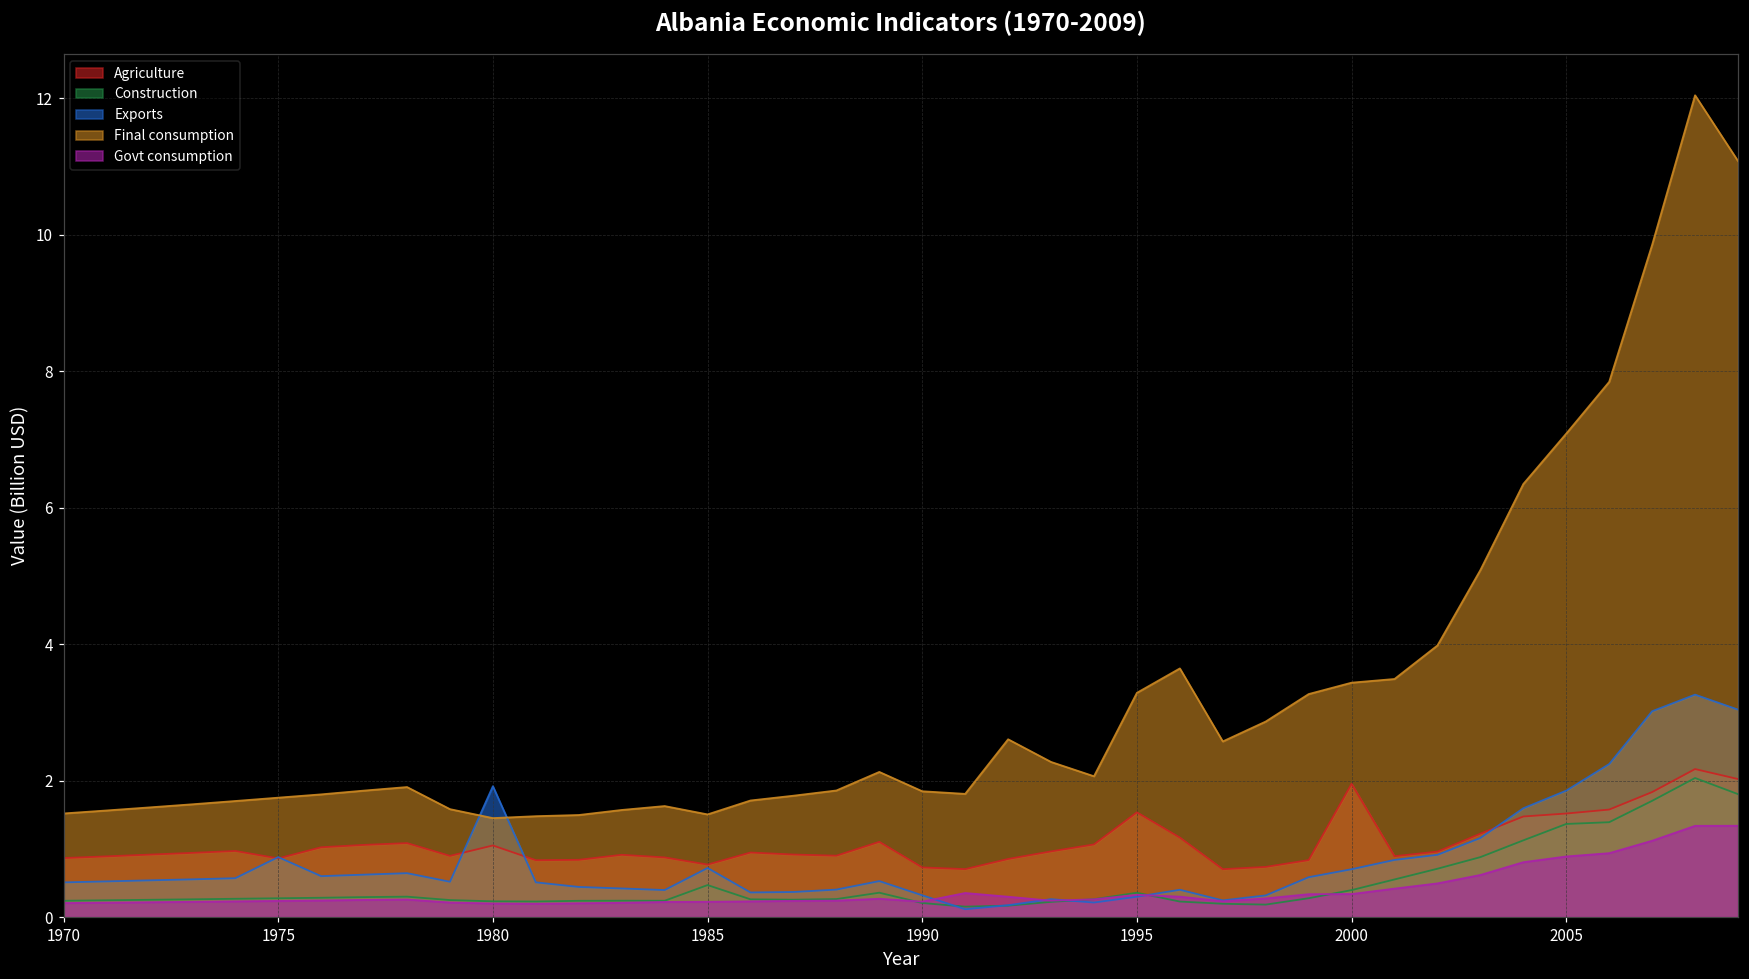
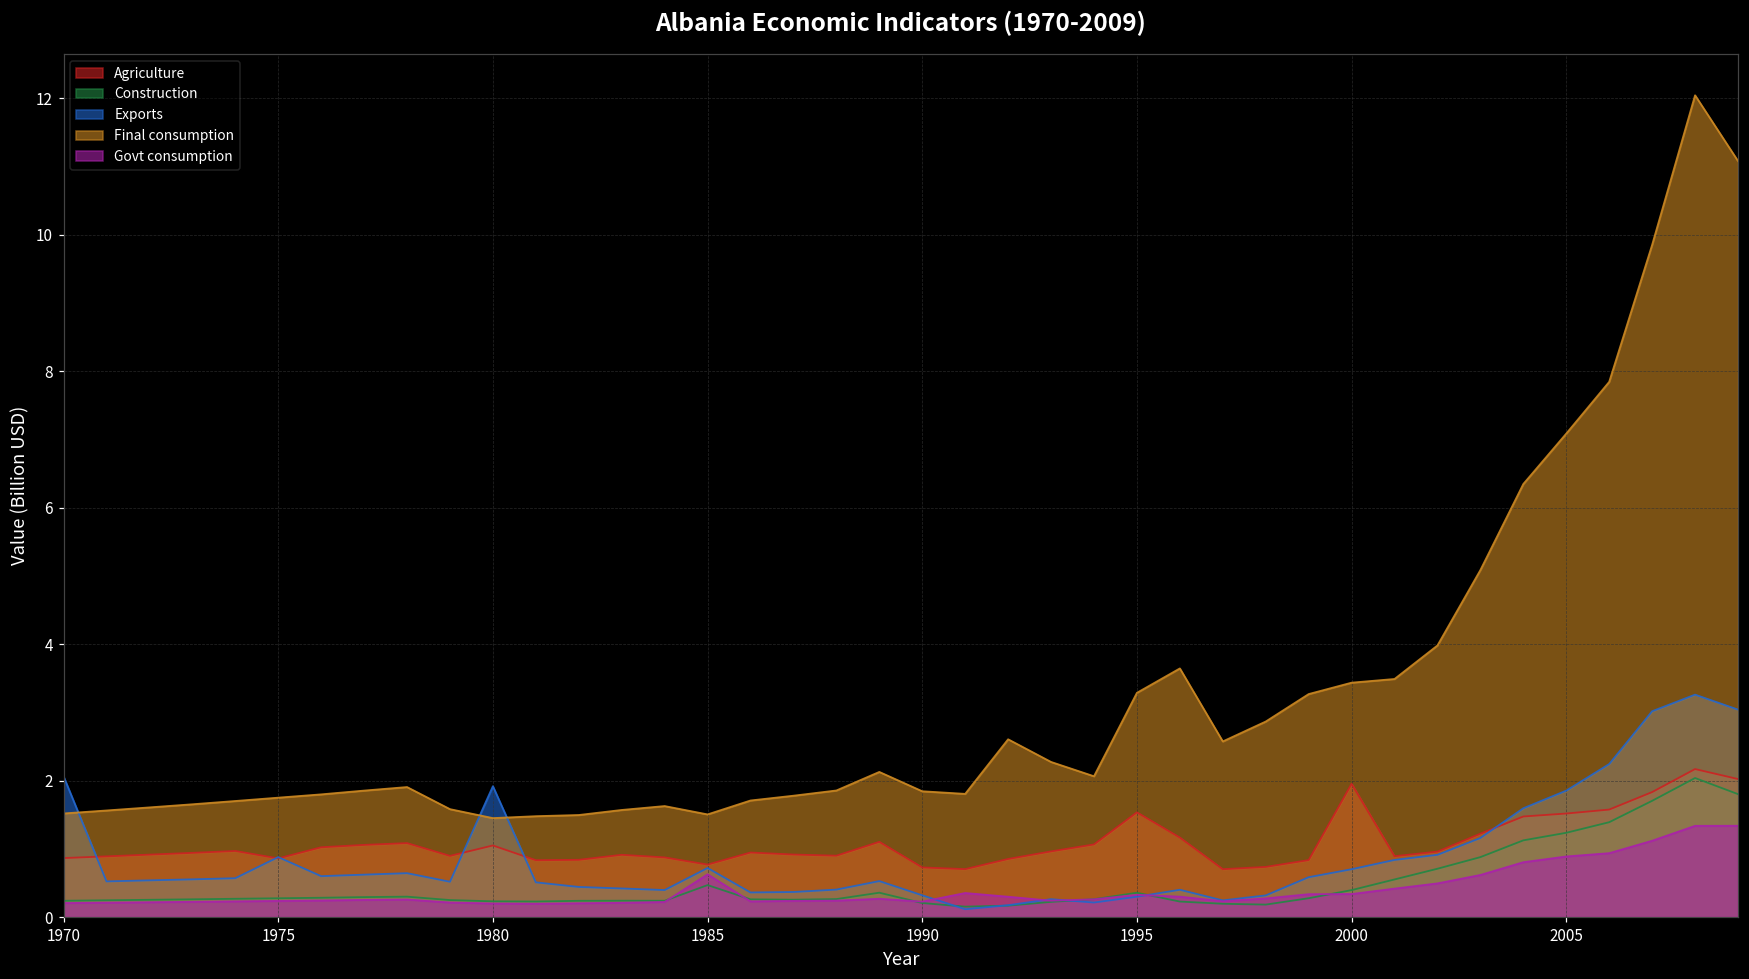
Exports, 1970: 0.5 -> 2.1
Govt consumption, 1985: 0.2 -> 0.6
Construction, 2005: 1.4 -> 1.2
